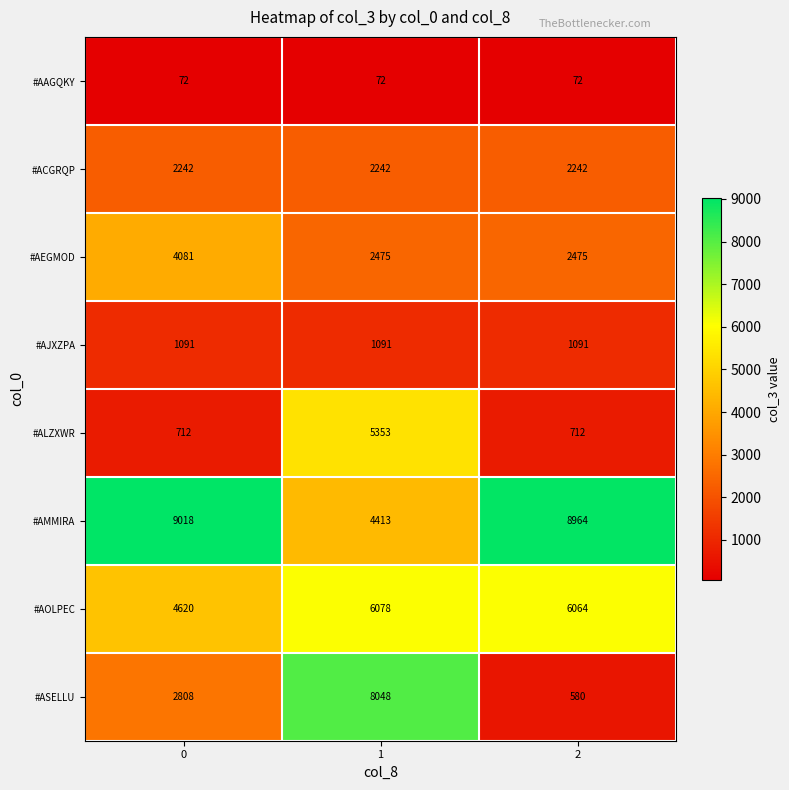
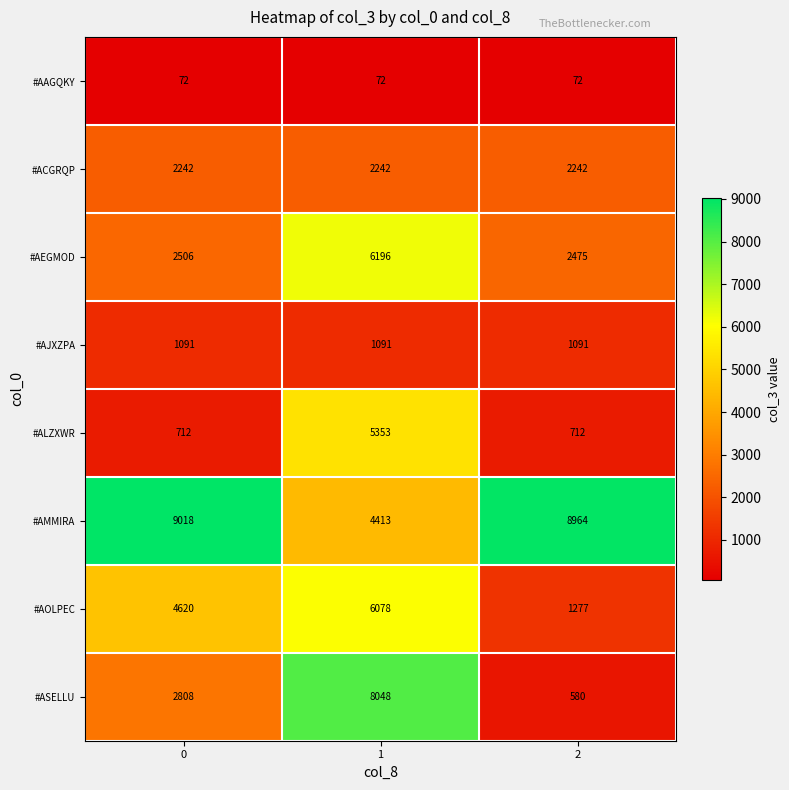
#AEGMOD, 0: 4081 -> 2506
#AEGMOD, 1: 2475 -> 6196
#AOLPEC, 2: 6064 -> 1277
